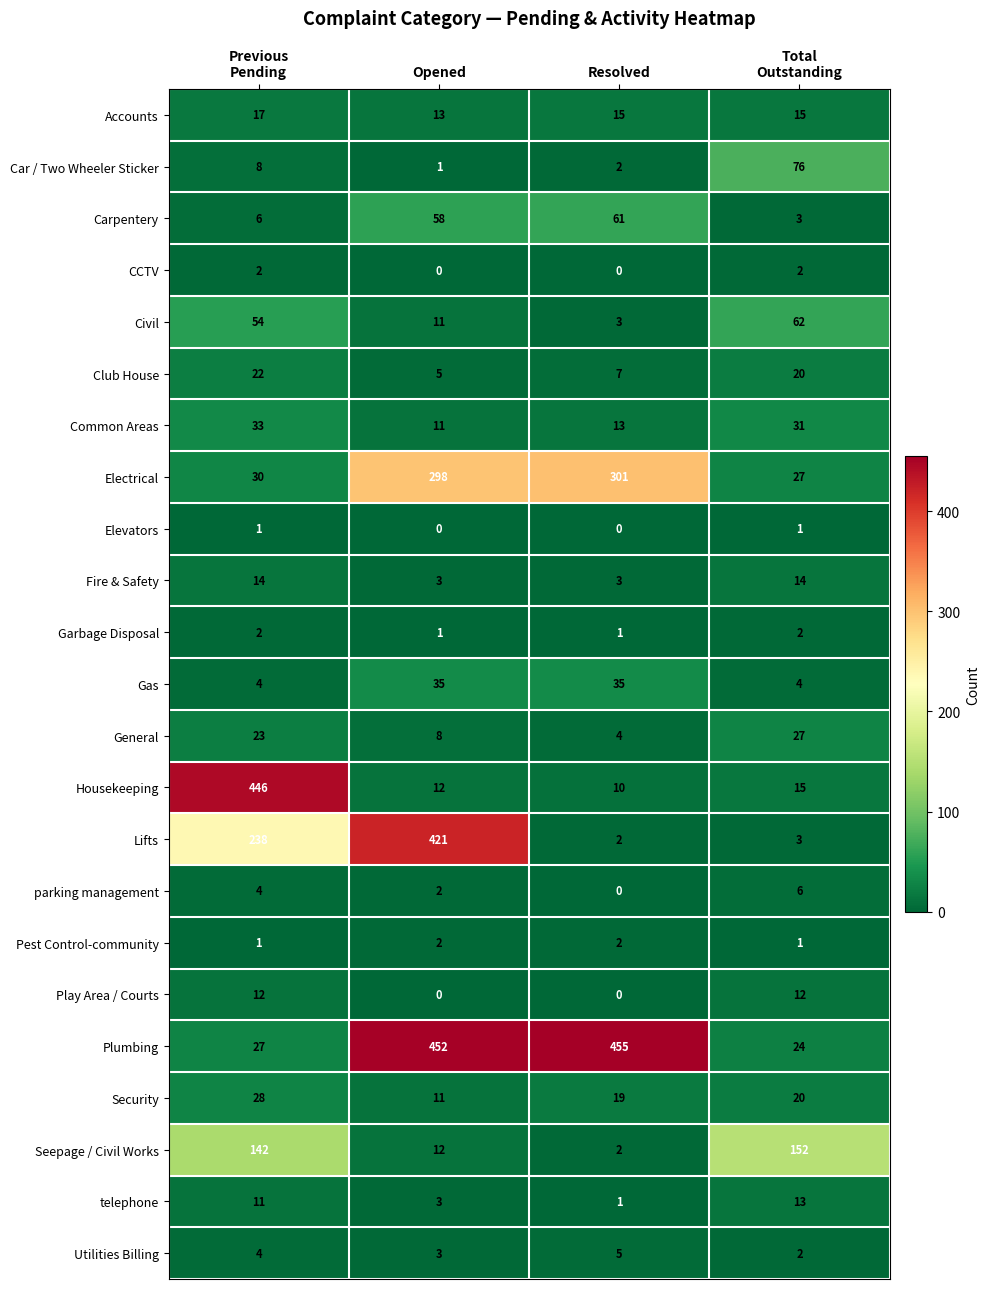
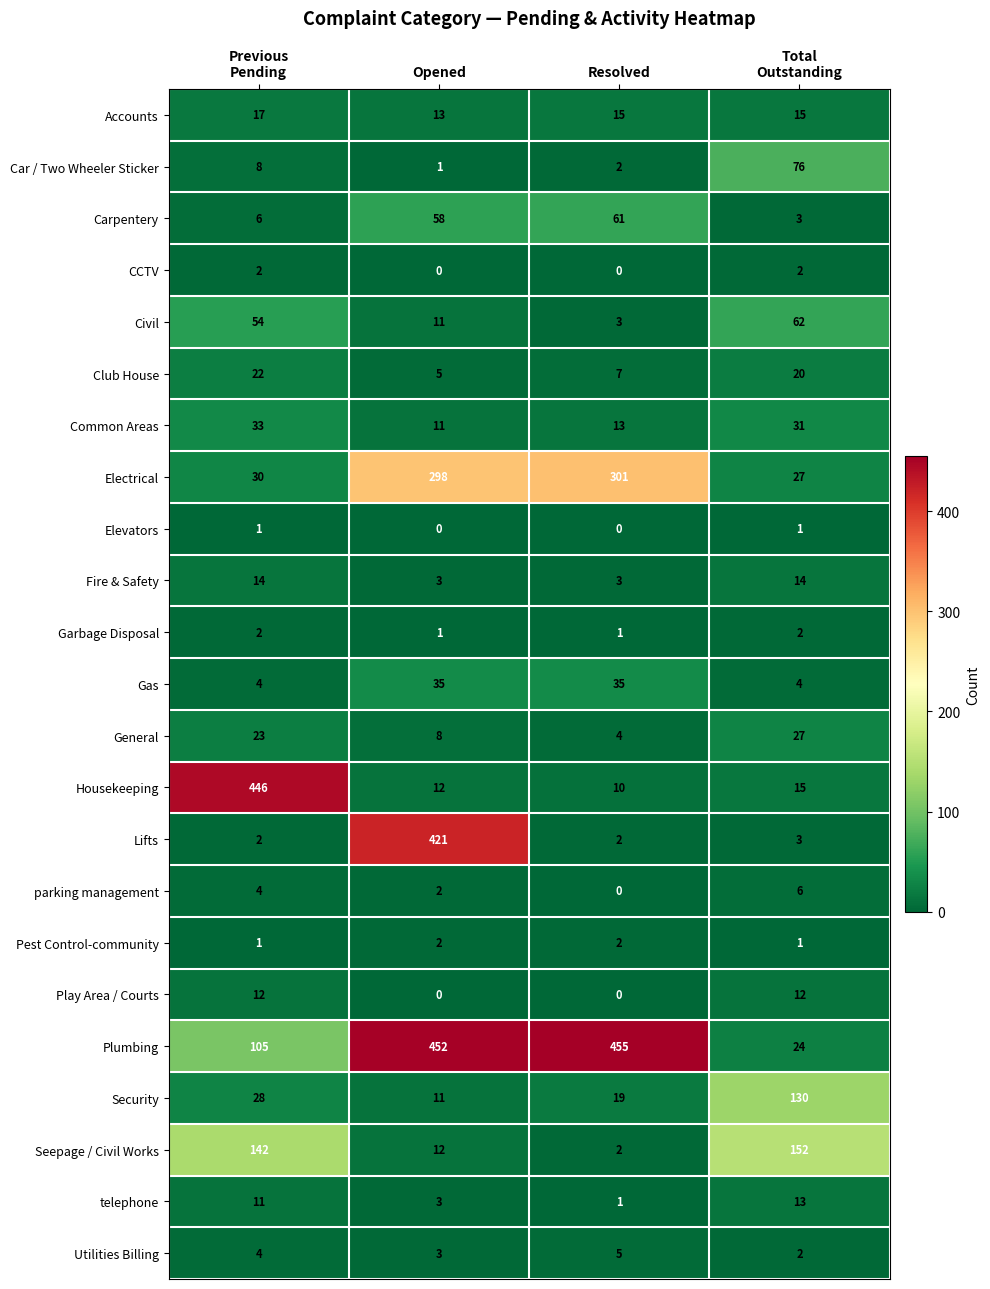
Lifts, Previous Pending: 238 -> 2
Plumbing, Previous Pending: 27 -> 105
Security, Total Outstanding: 20 -> 130
